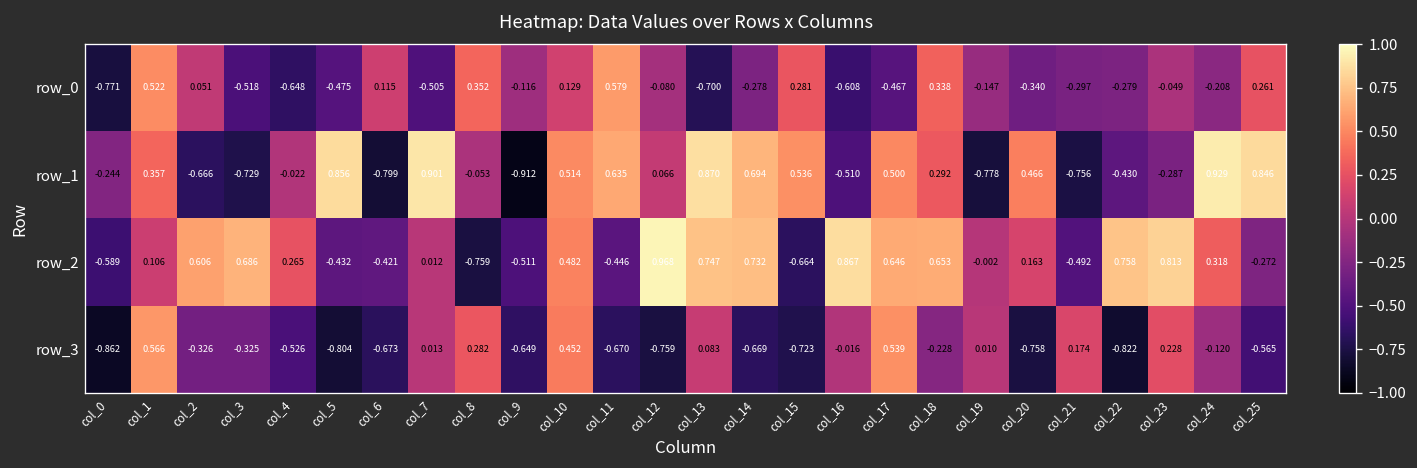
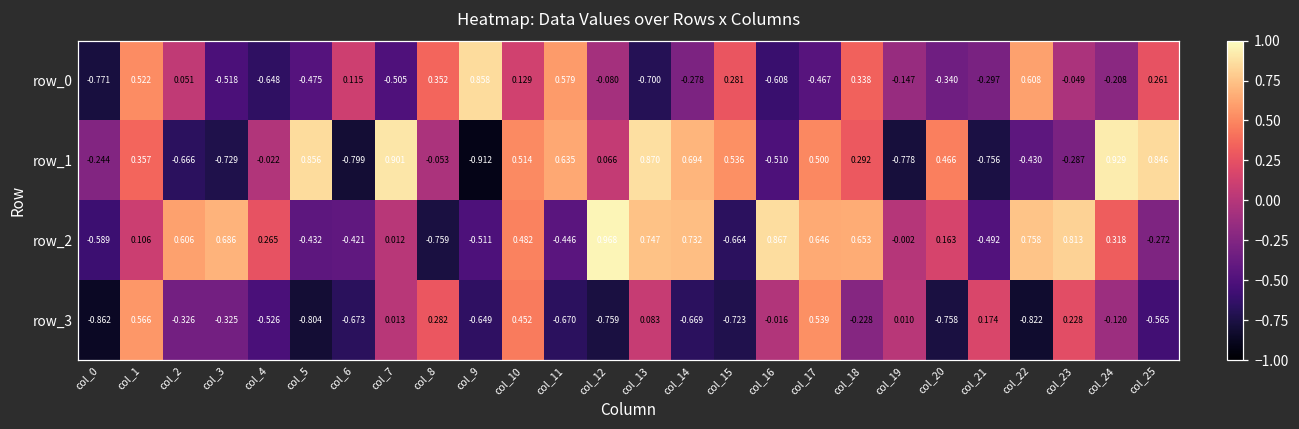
row_0, col_9: -0.116 -> 0.858
row_0, col_22: -0.279 -> 0.608
